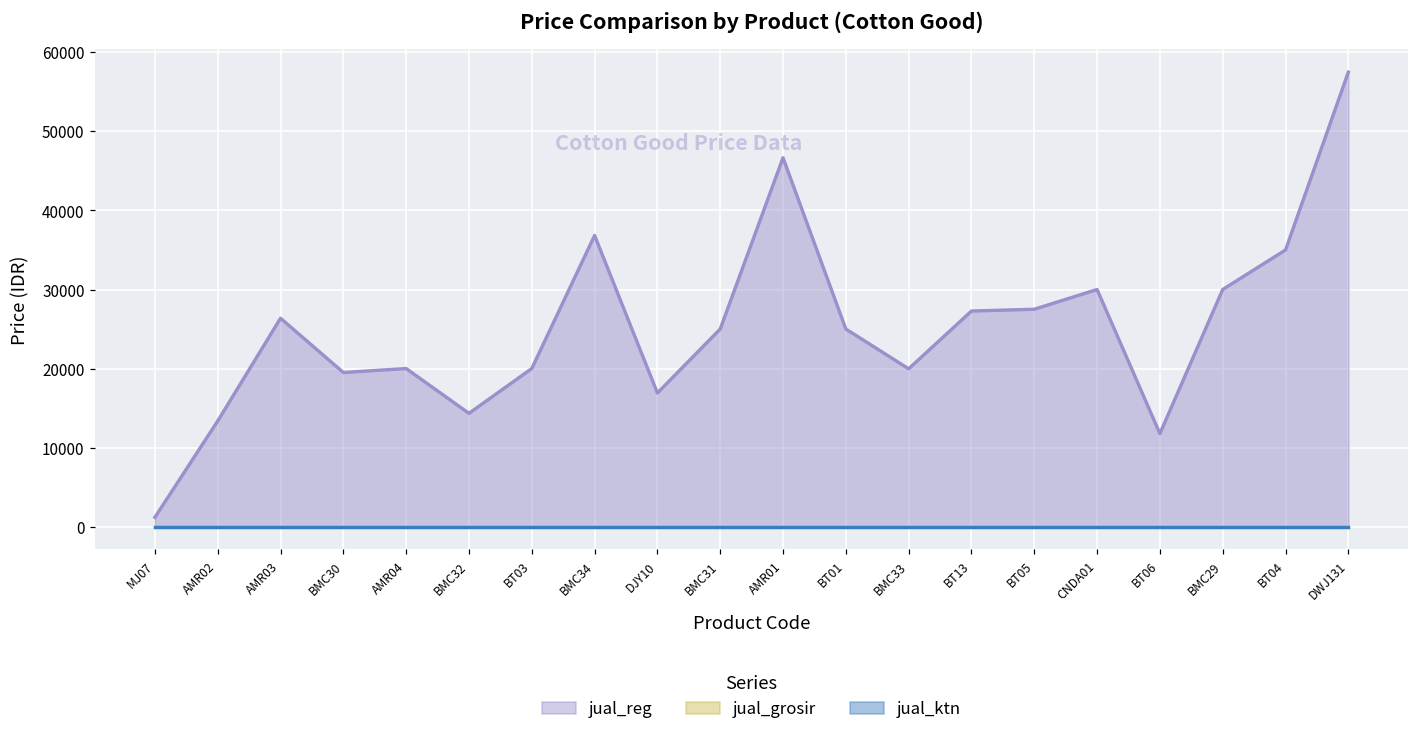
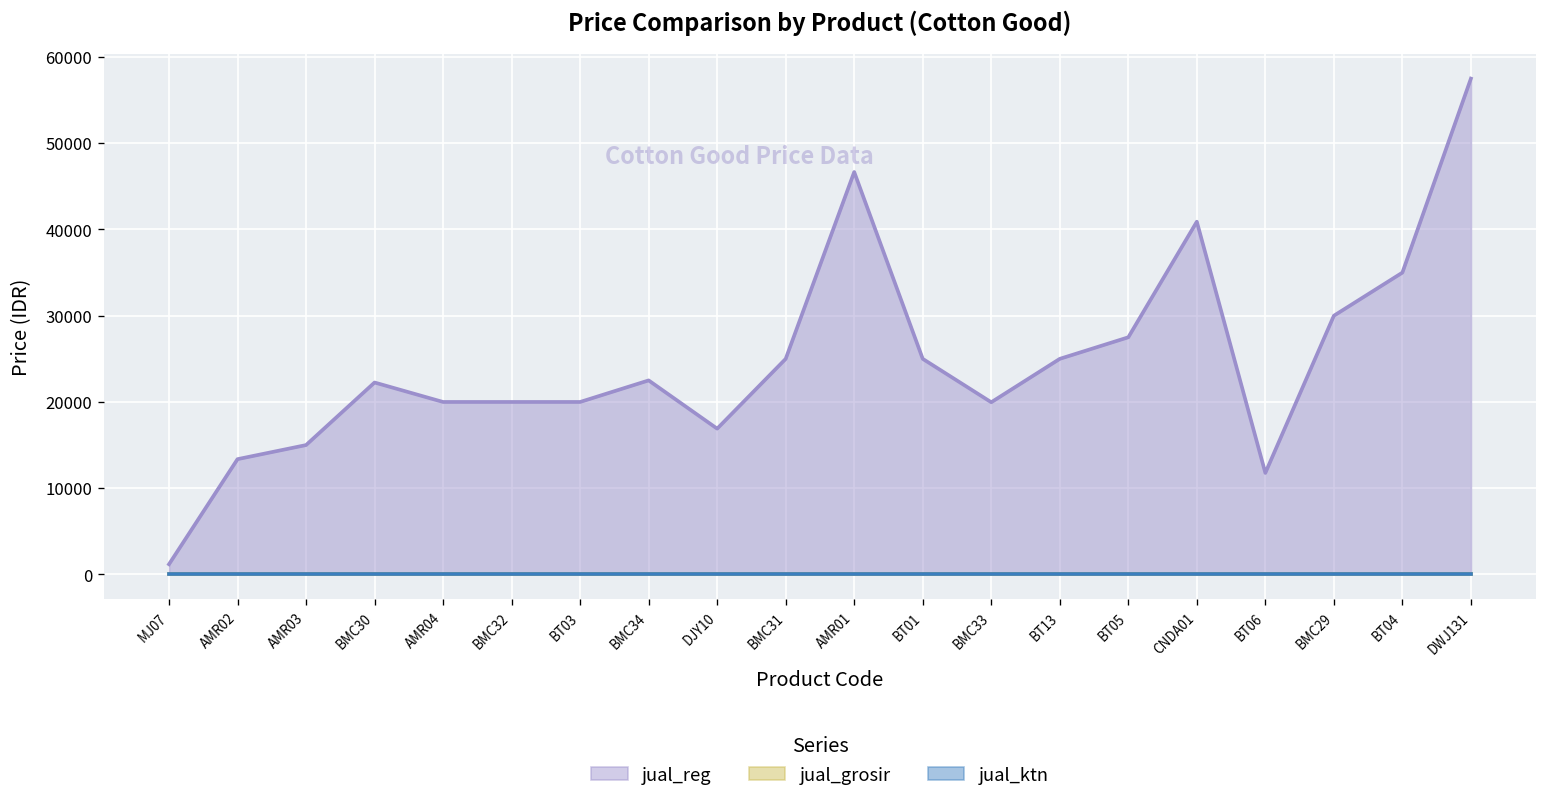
jual_reg, AMR03: 26000 -> 15000
jual_reg, BMC30: 20000 -> 22000
jual_reg, BMC32: 14000 -> 20000
jual_reg, BMC34: 37000 -> 23000
jual_reg, BT13: 27000 -> 25000
jual_reg, CNDA01: 30000 -> 41000
